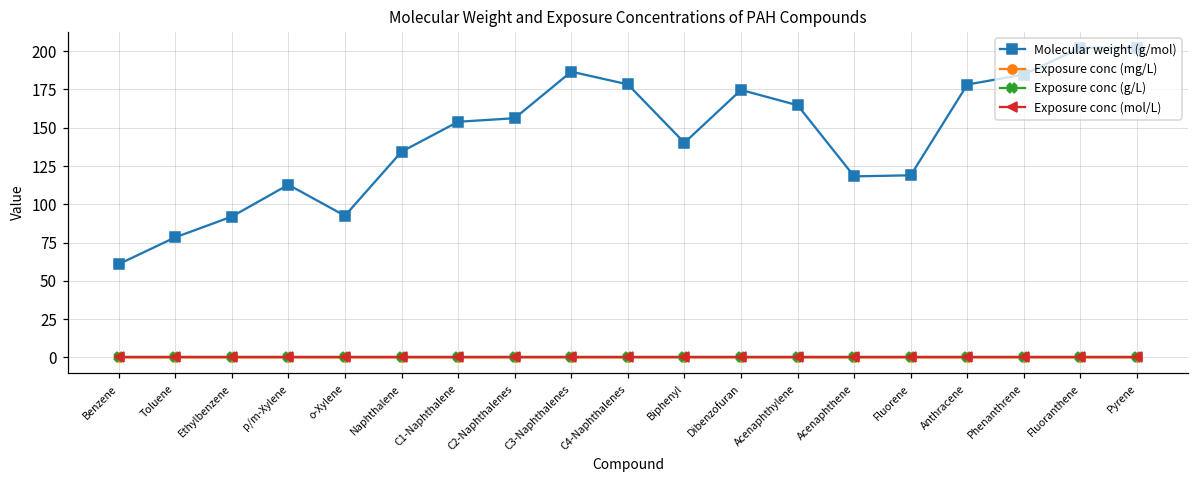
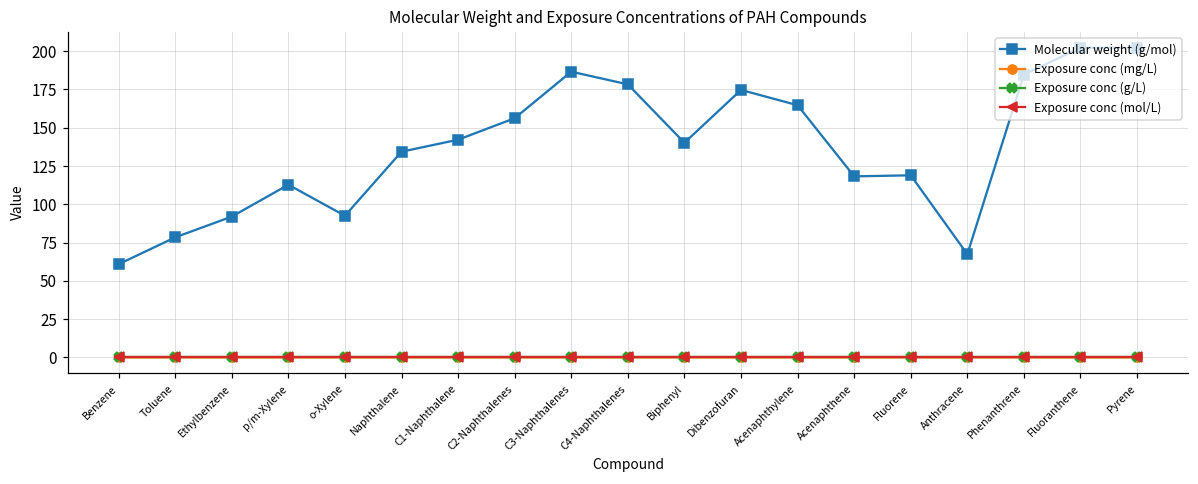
Molecular weight (g/mol), C1-Naphthalene: 154 -> 142
Molecular weight (g/mol), Anthracene: 178 -> 67
